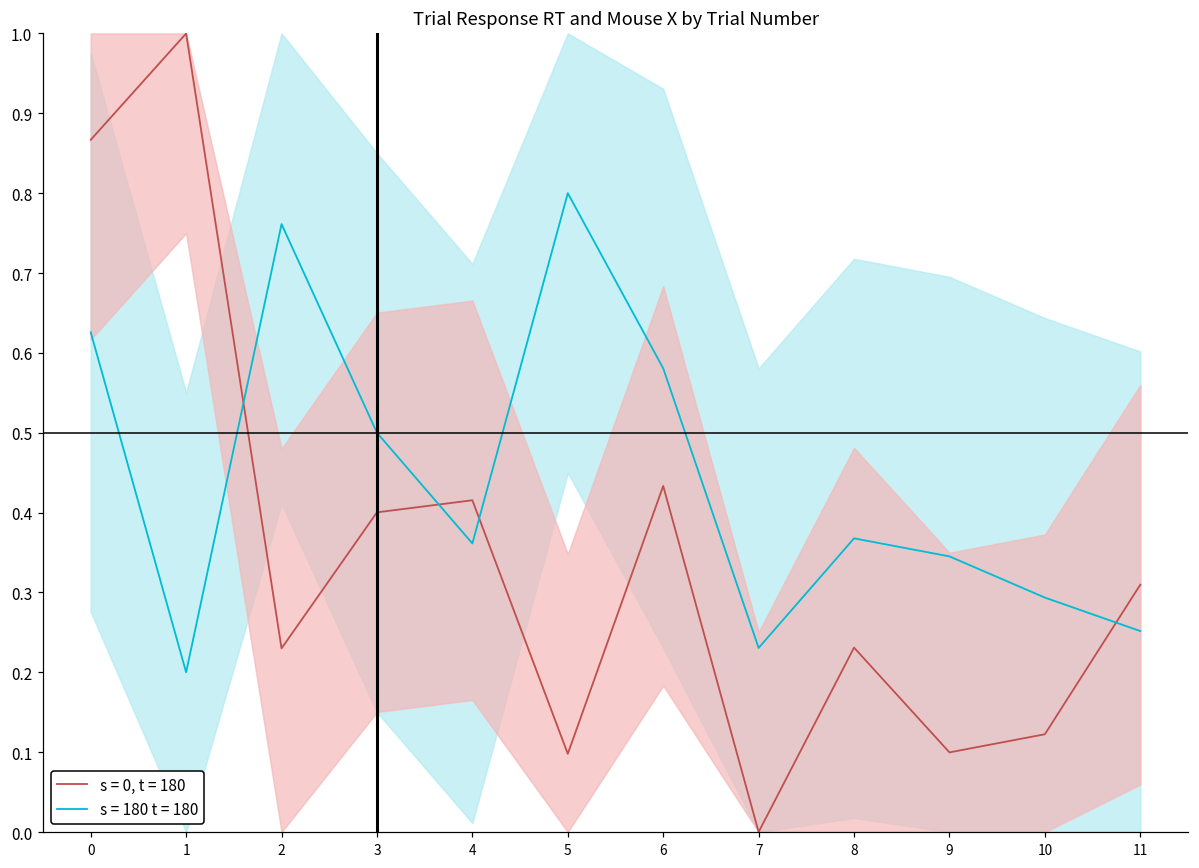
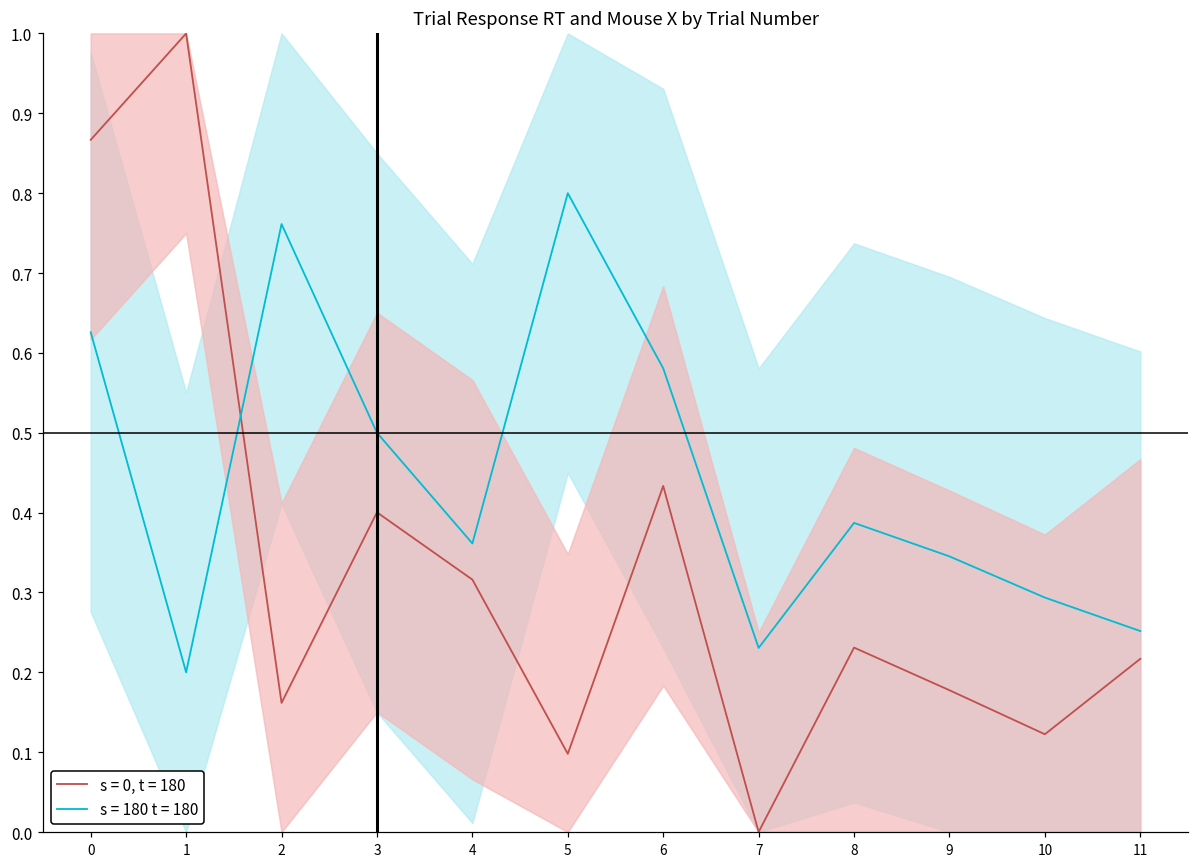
s = 0, t = 180, 2: 0.23 -> 0.16
s = 0, t = 180, 4: 0.42 -> 0.32
s = 180 t = 180, 8: 0.37 -> 0.39
s = 0, t = 180, 9: 0.10 -> 0.18
s = 0, t = 180, 11: 0.31 -> 0.22
